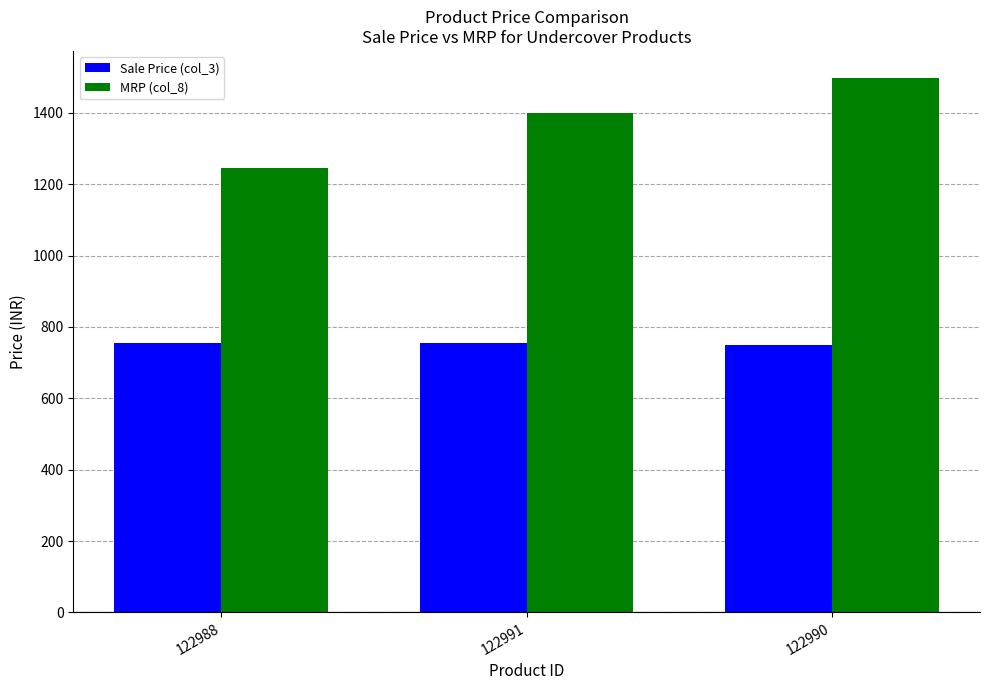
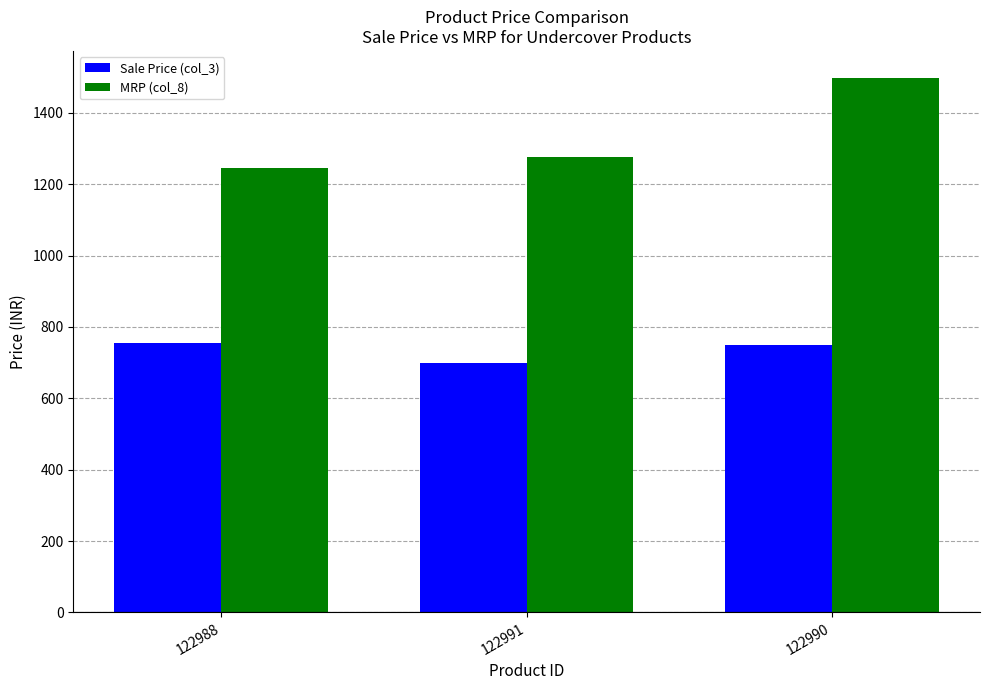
Sale Price (col_3), 122991: 750 -> 700
MRP (col_8), 122991: 1400 -> 1280
